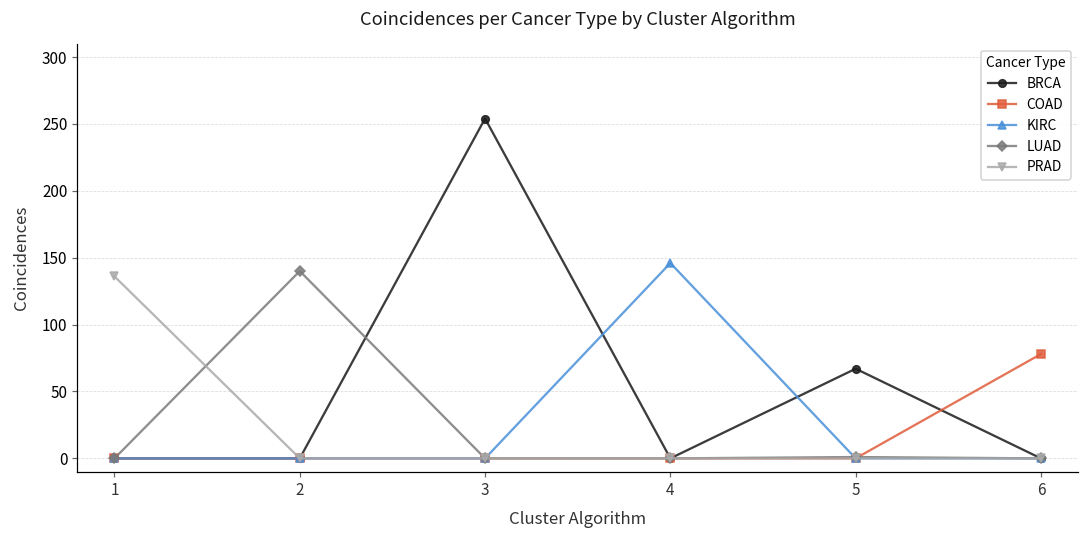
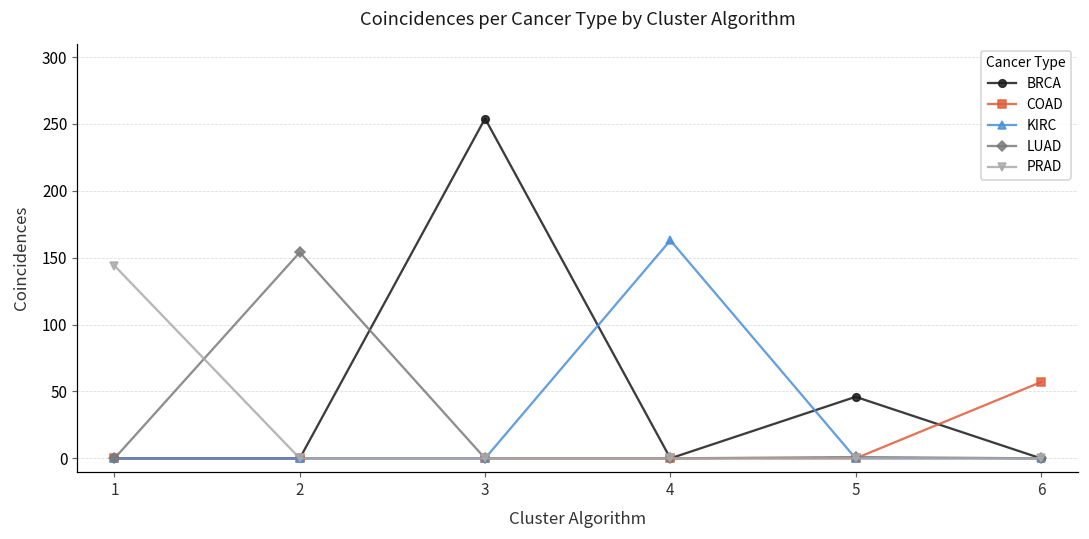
PRAD, 1: 136 -> 144
LUAD, 2: 140 -> 154
KIRC, 4: 146 -> 163
BRCA, 5: 67 -> 46
COAD, 6: 78 -> 57
